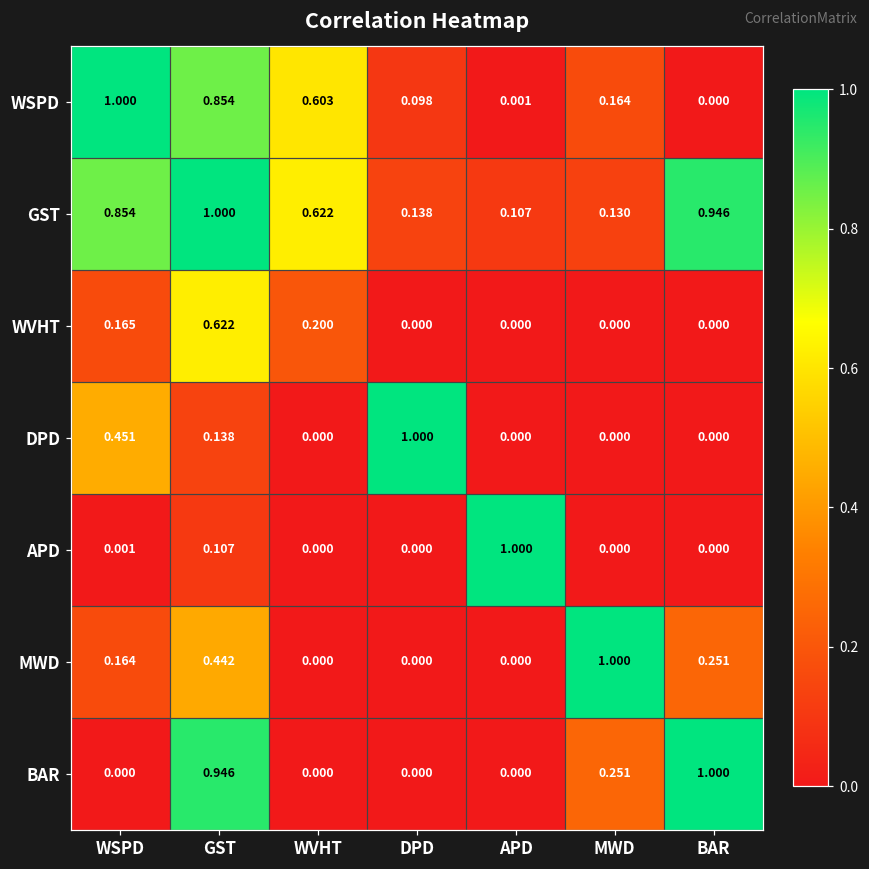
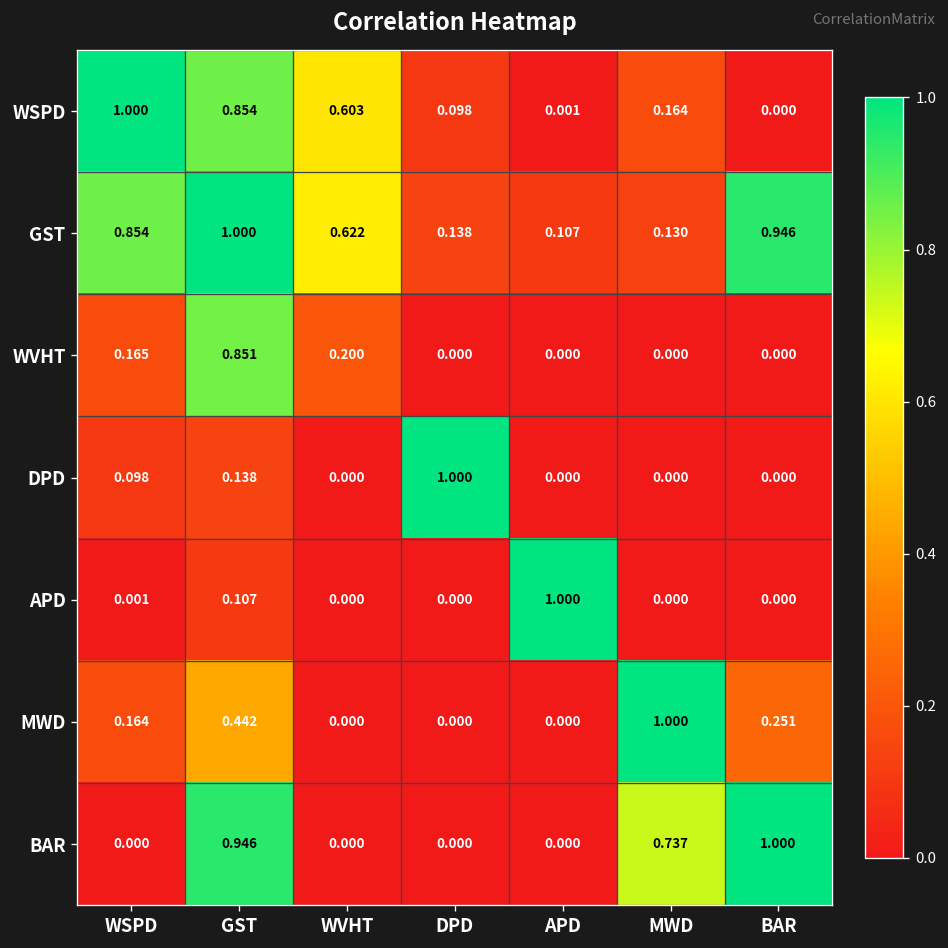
WVHT, GST: 0.622 -> 0.851
DPD, WSPD: 0.451 -> 0.098
BAR, MWD: 0.251 -> 0.737
